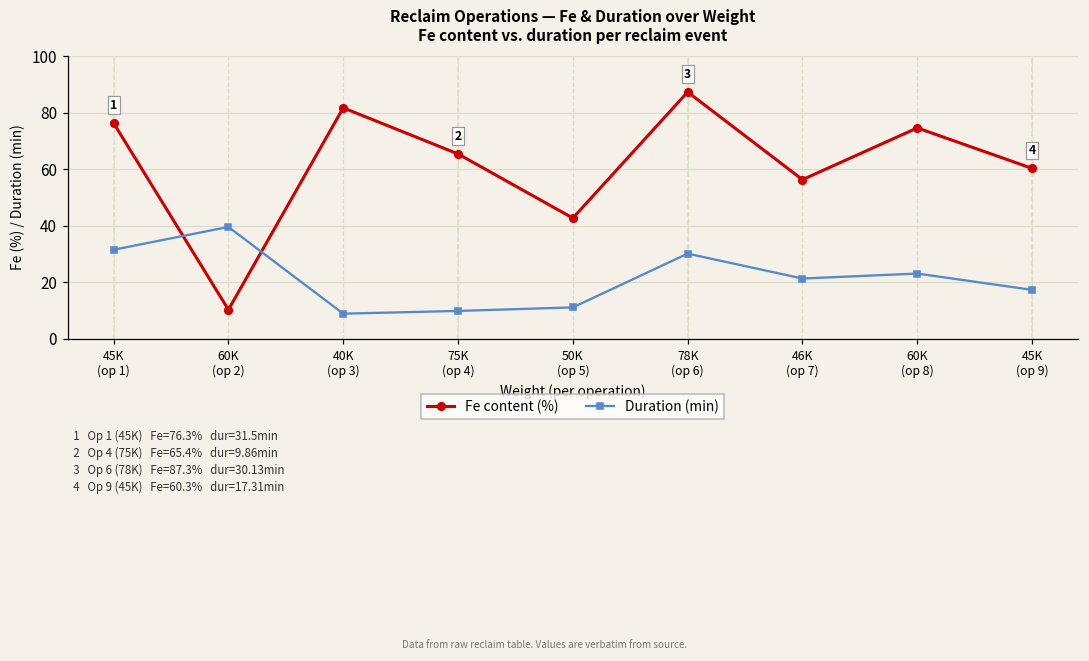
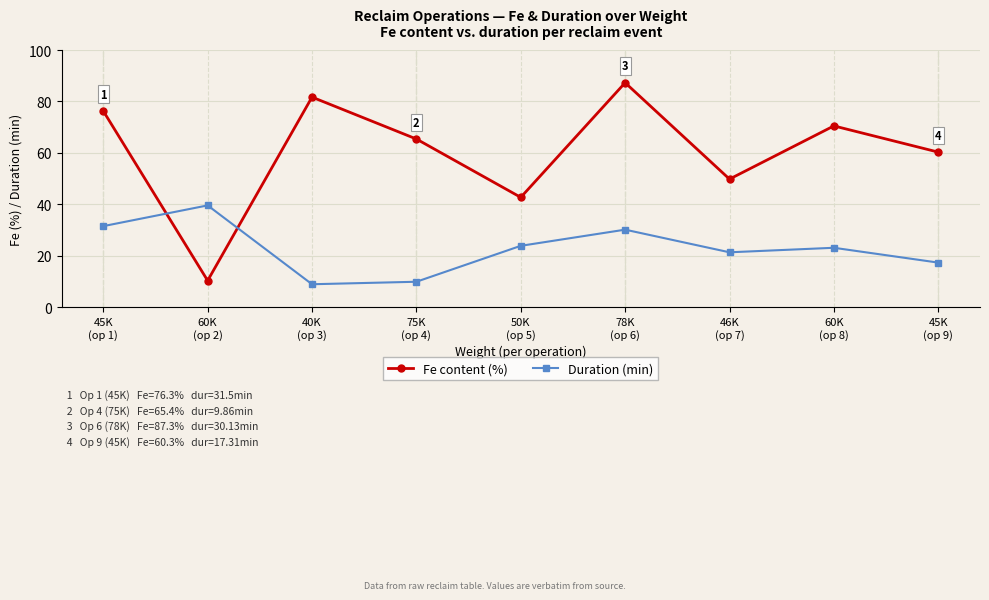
Duration (min), 50K (op 5): 11 -> 24
Fe content (%), 46K (op 7): 56 -> 50
Fe content (%), 60K (op 8): 75 -> 71
